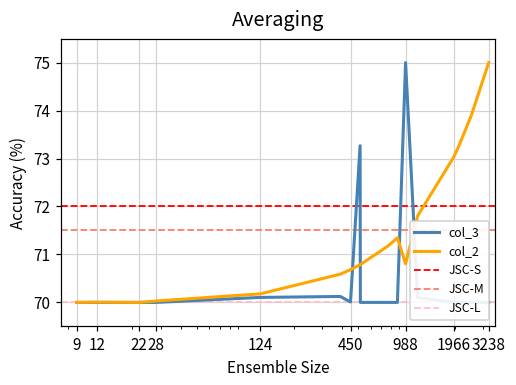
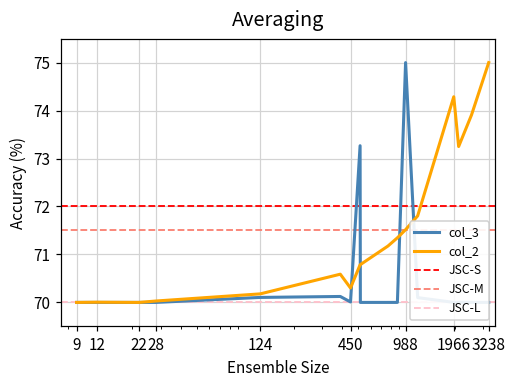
col_2, 450: 70.7 -> 70.3
col_2, 988: 70.8 -> 71.5
col_2, 1966: 73.0 -> 74.3
